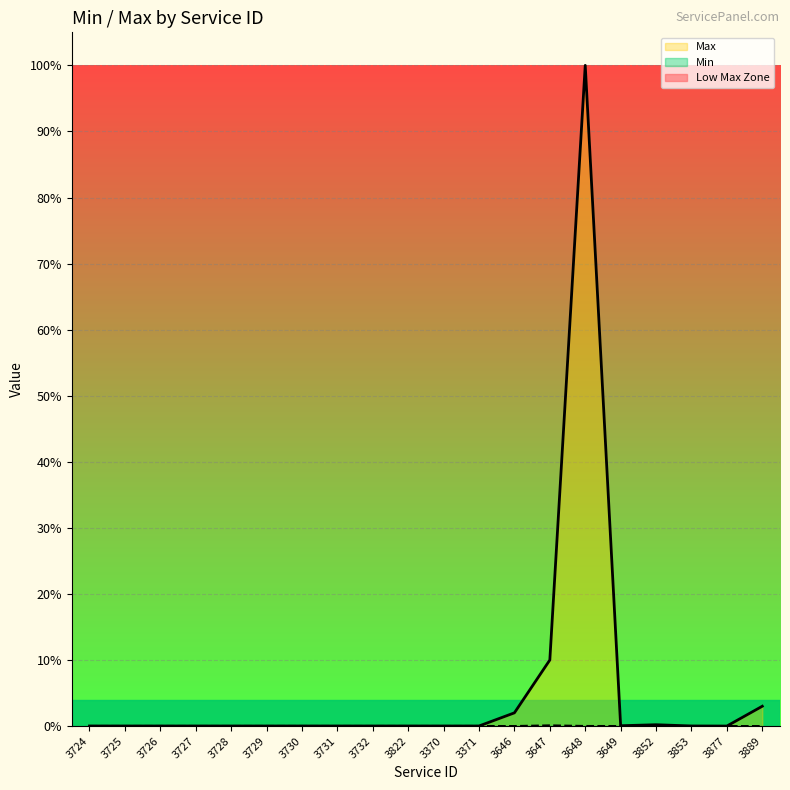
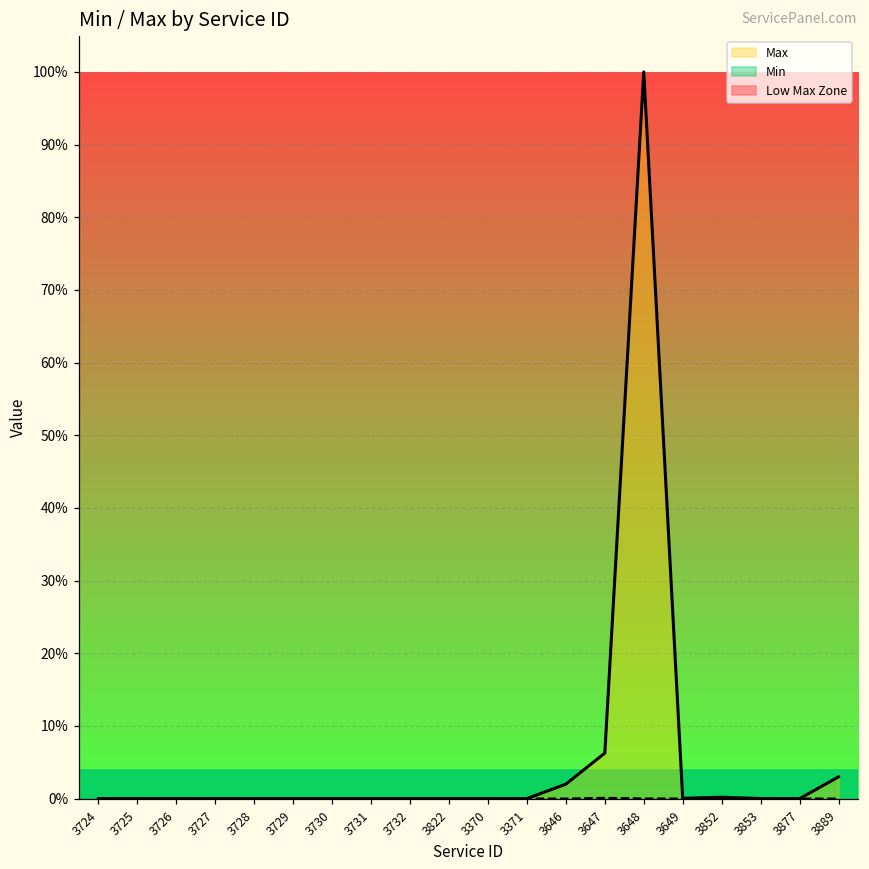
Max, 3647: 10% -> 6%
